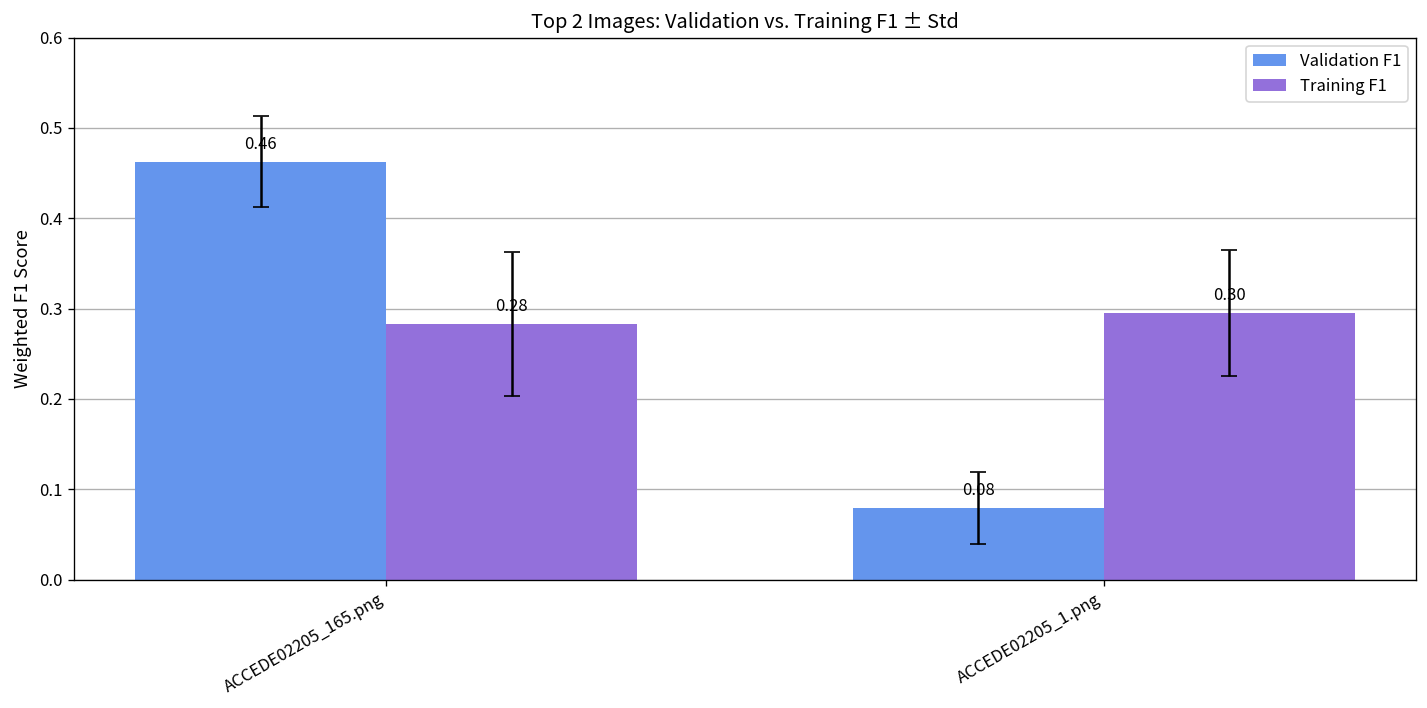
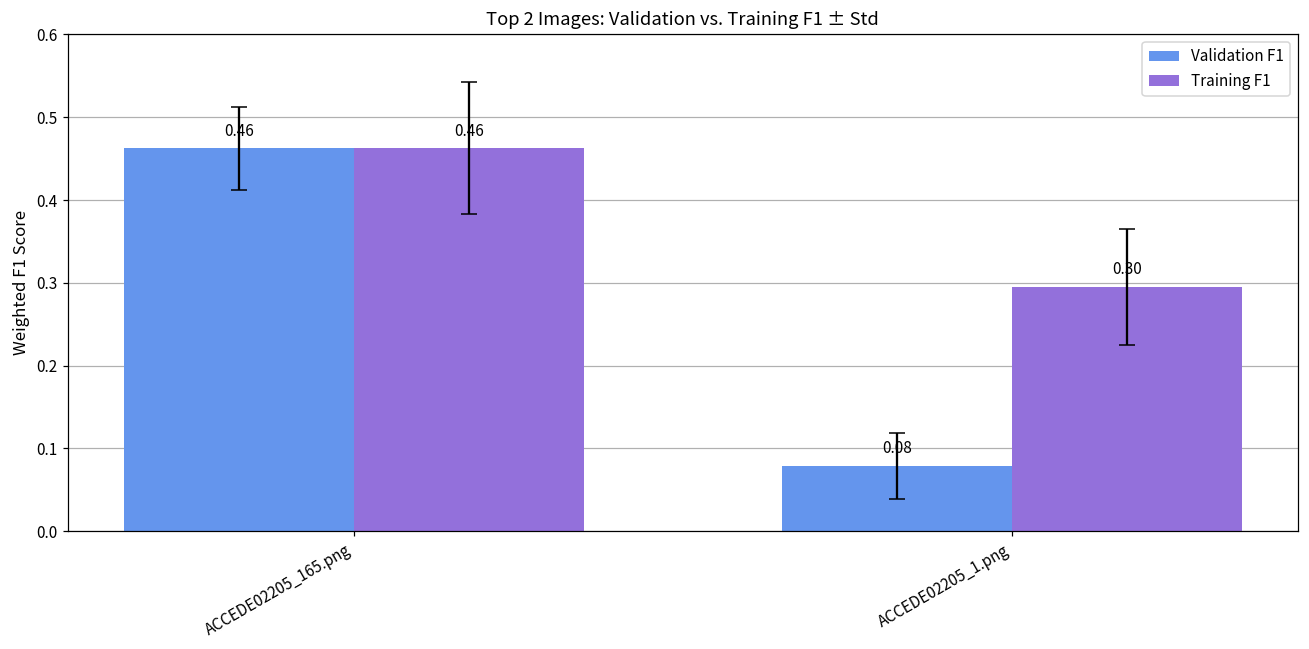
Training F1, ACCEDE02205_165.png: 0.28 -> 0.46
